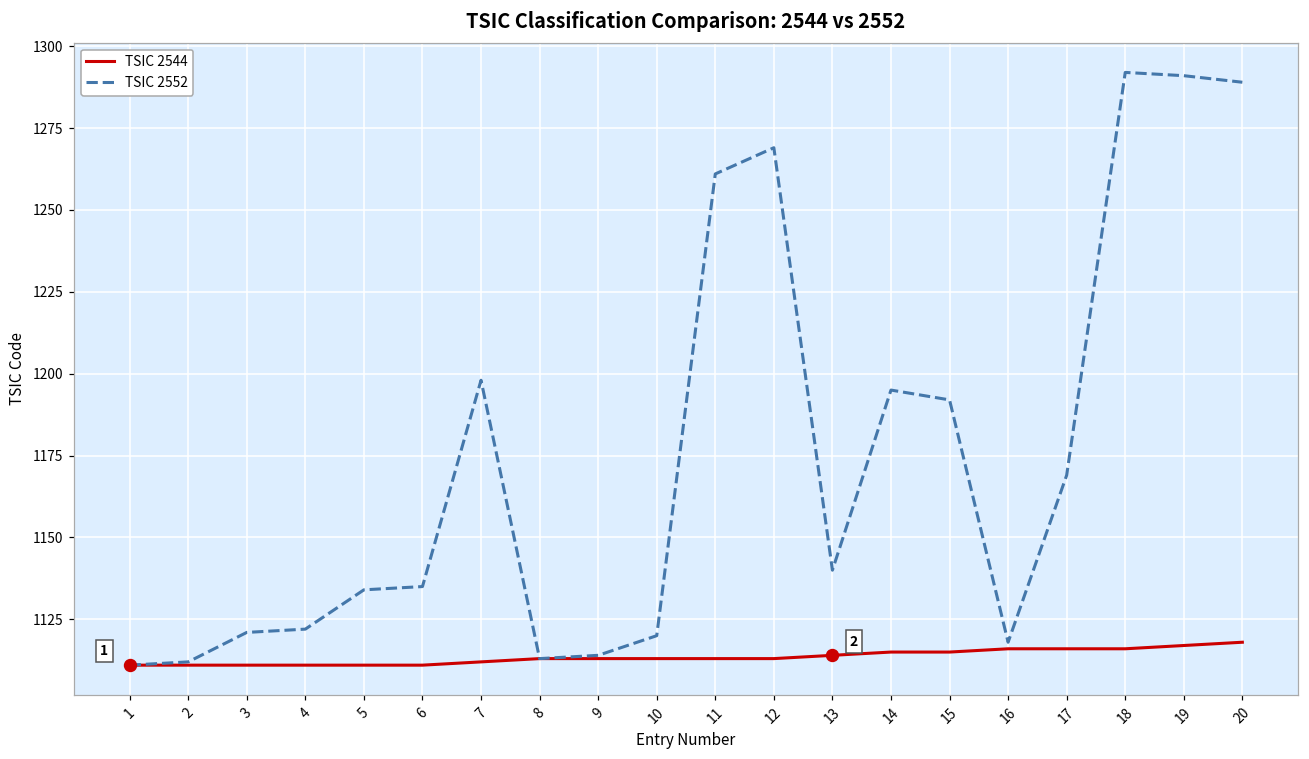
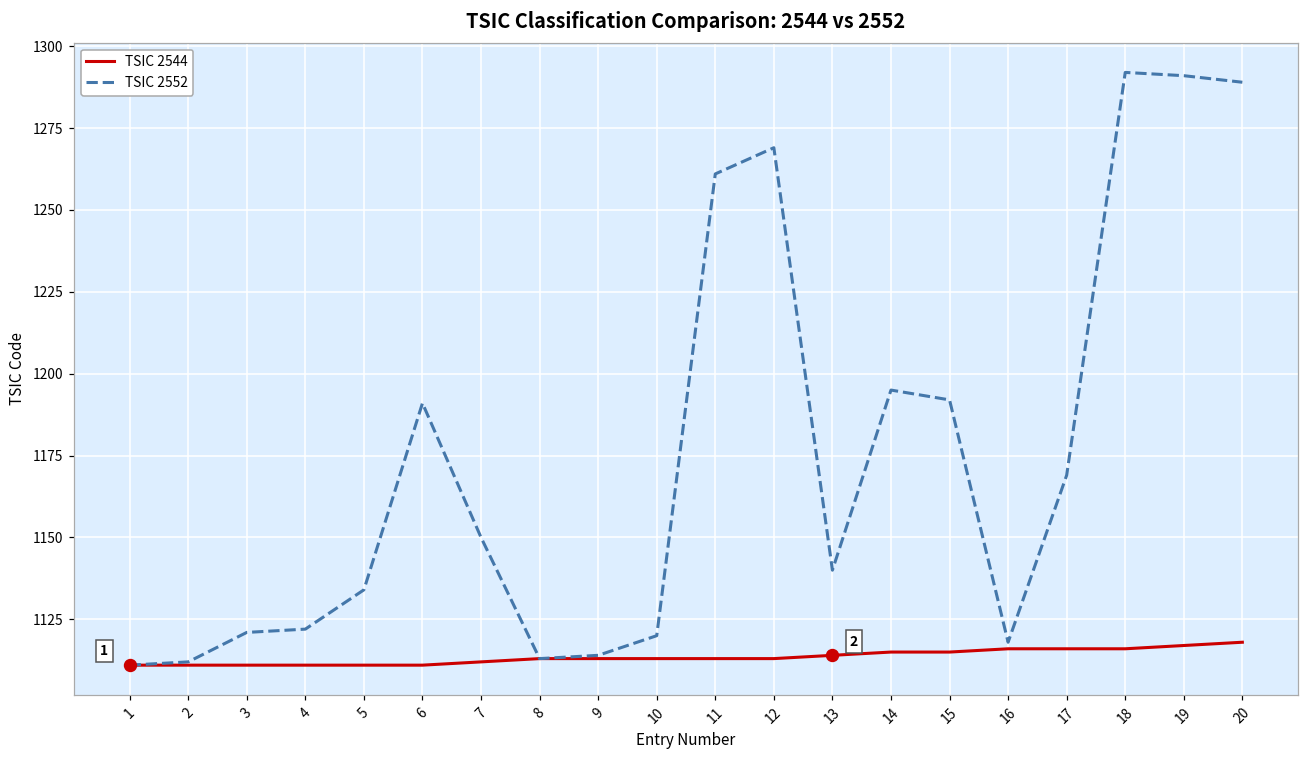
TSIC 2552, 6: 1135 -> 1191
TSIC 2552, 7: 1198 -> 1150
